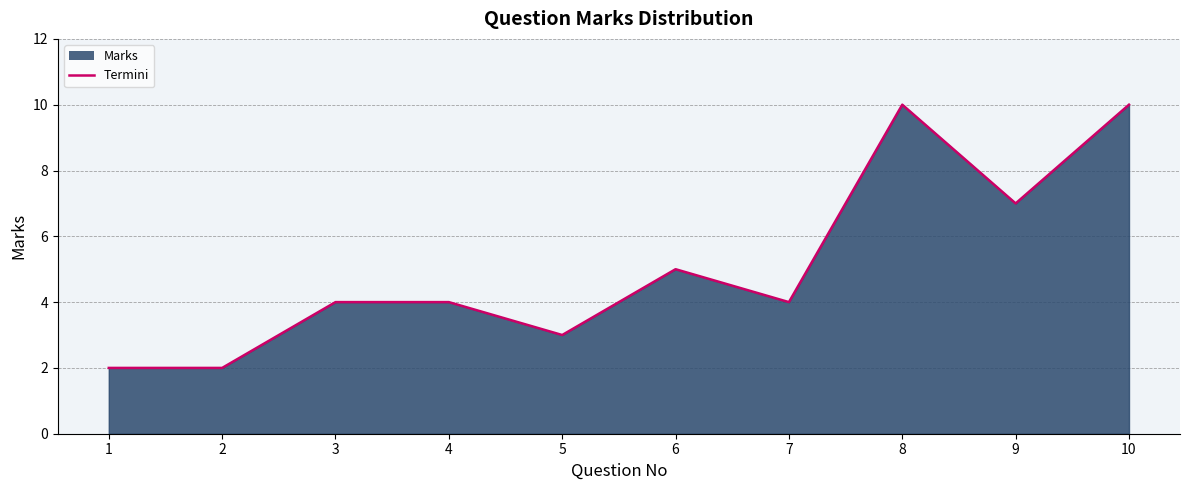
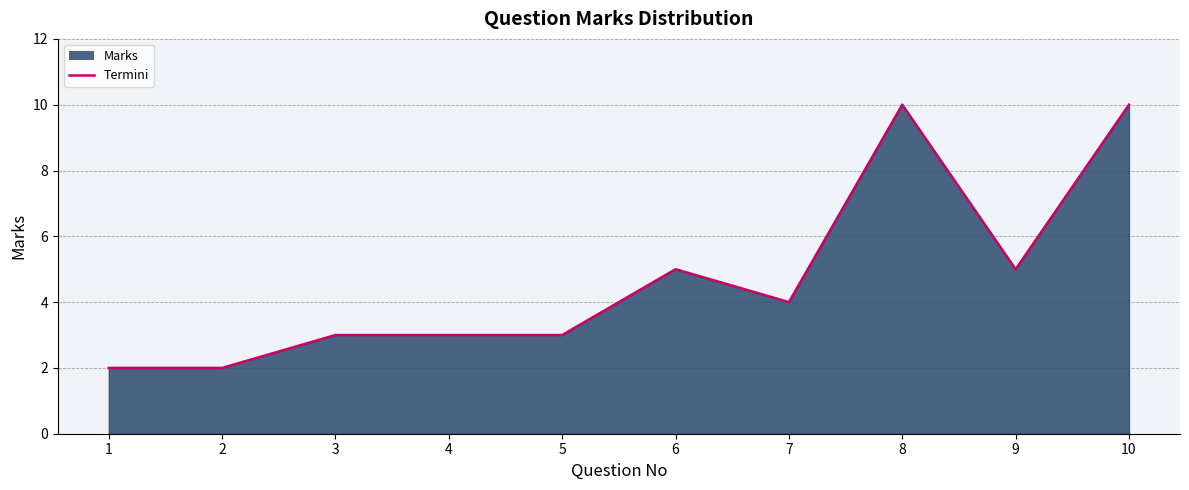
3: 4 -> 3
4: 4 -> 3
9: 7 -> 5
